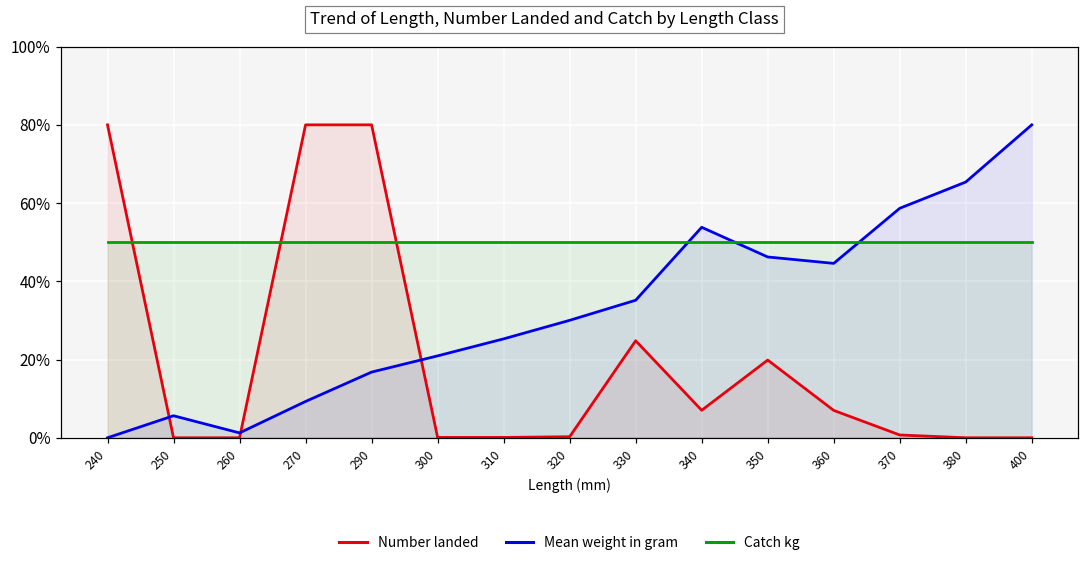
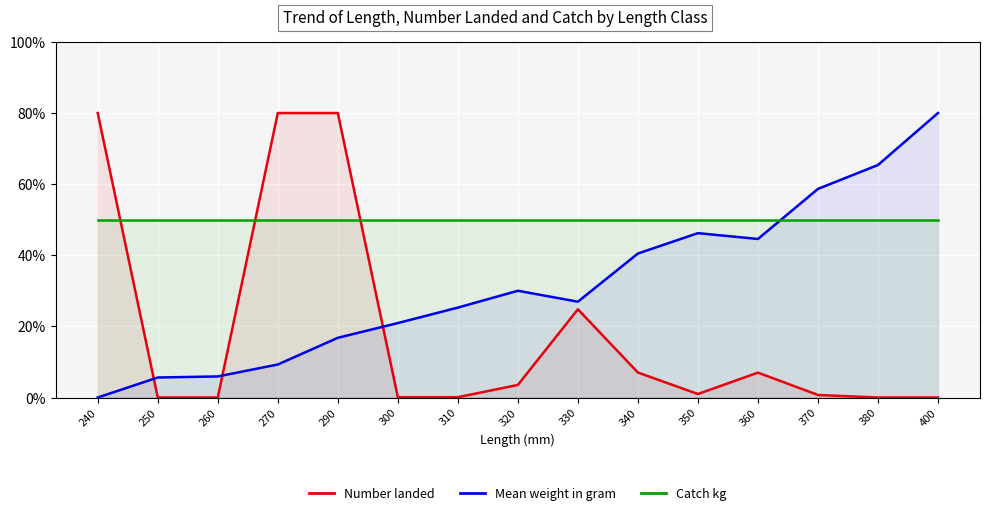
Mean weight in gram, 260: 1% -> 6%
Number landed, 320: 0% -> 4%
Mean weight in gram, 330: 35% -> 27%
Mean weight in gram, 340: 54% -> 40%
Number landed, 350: 20% -> 1%
